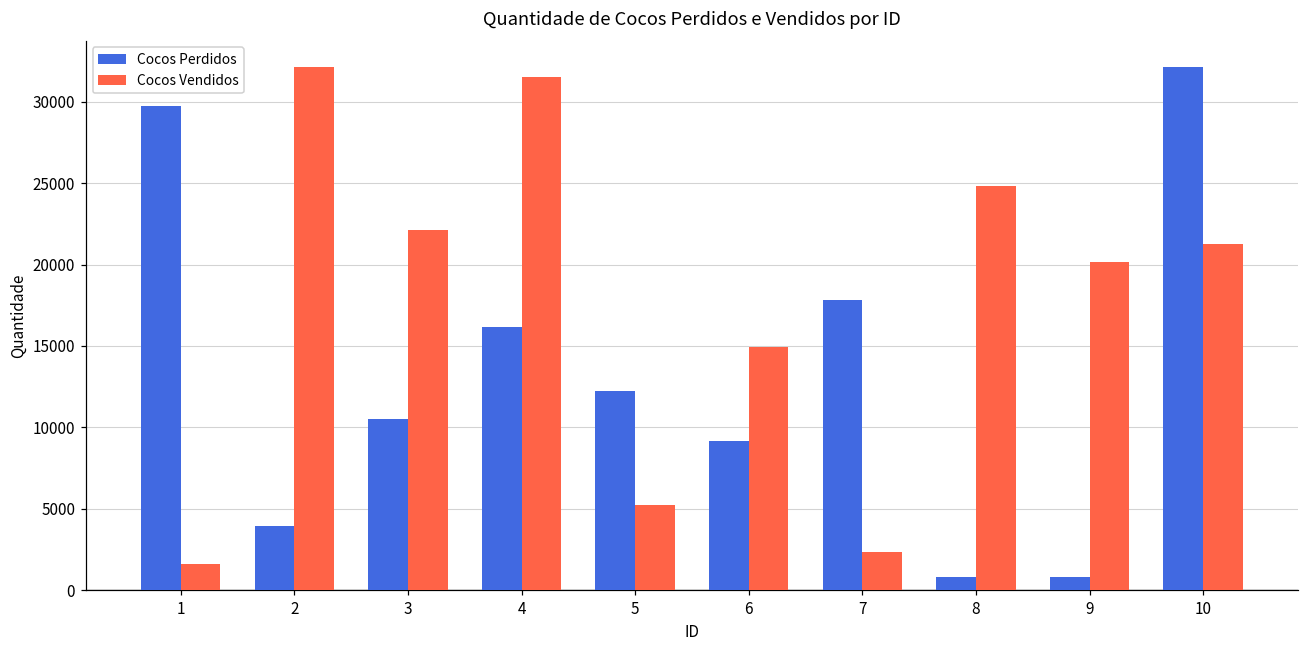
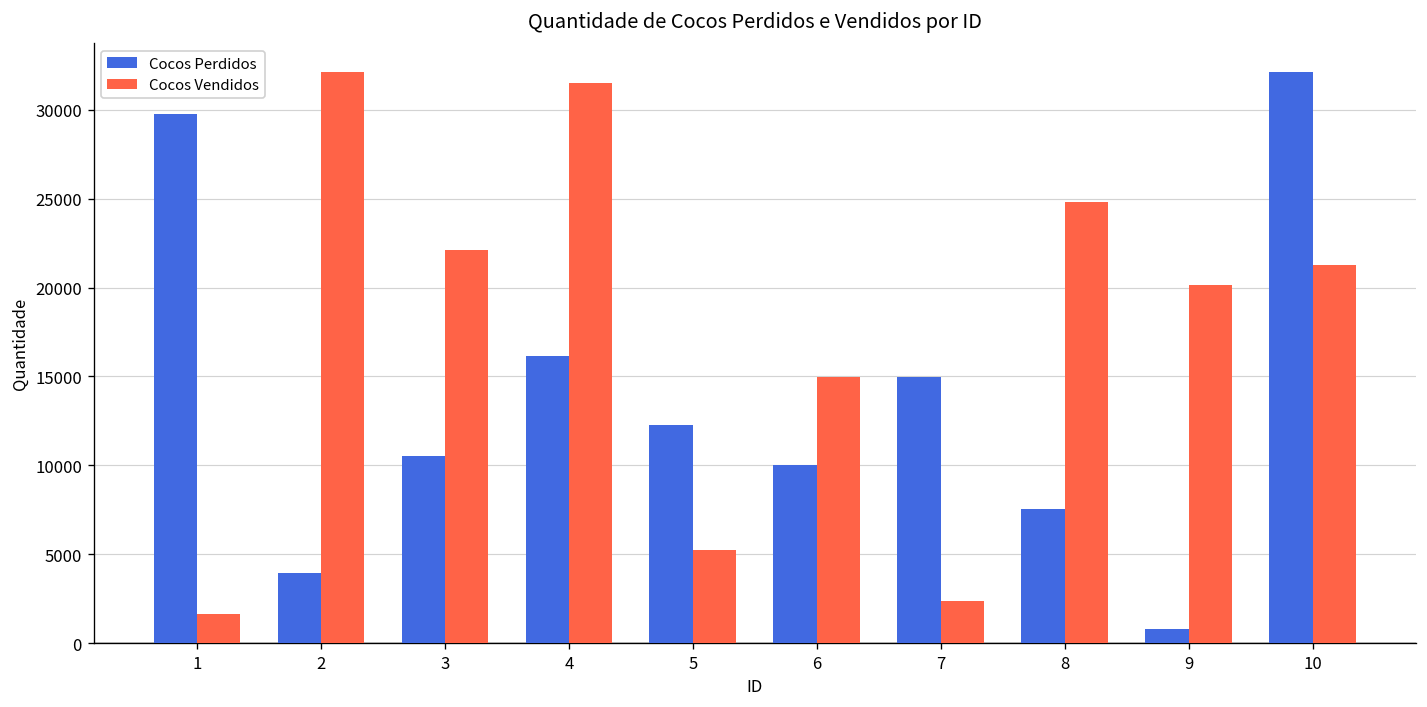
Cocos Perdidos, 6: 9200 -> 10000
Cocos Perdidos, 7: 17800 -> 15000
Cocos Perdidos, 8: 800 -> 7500
